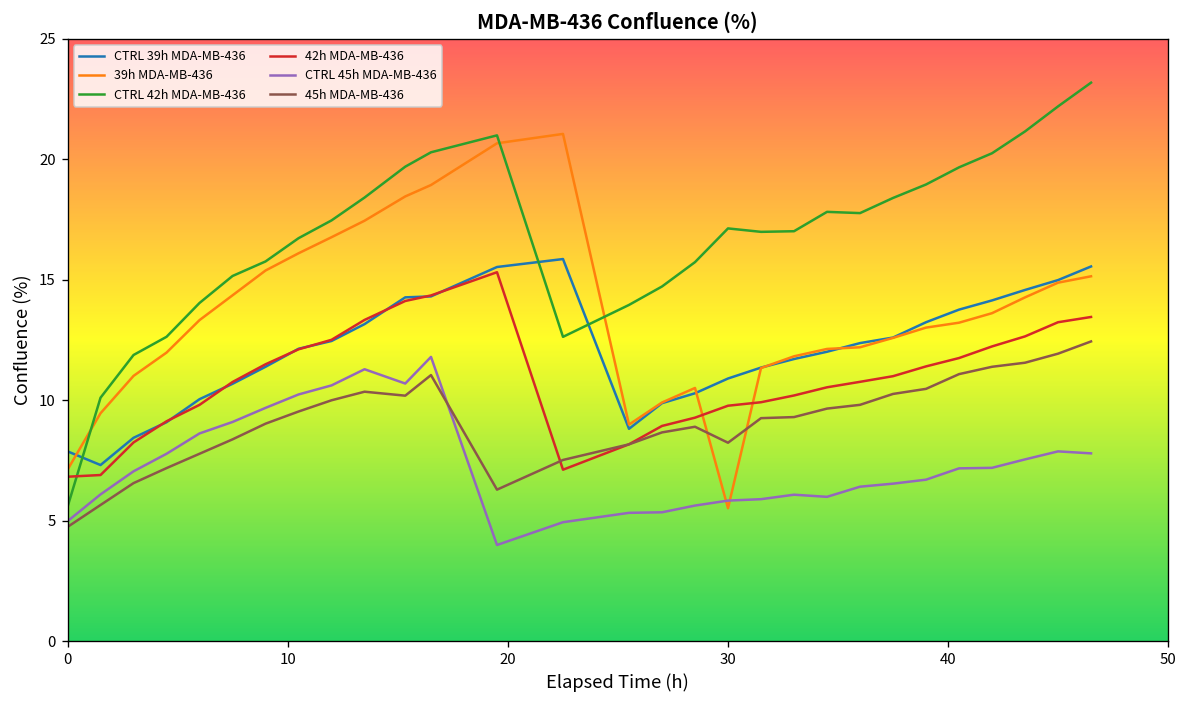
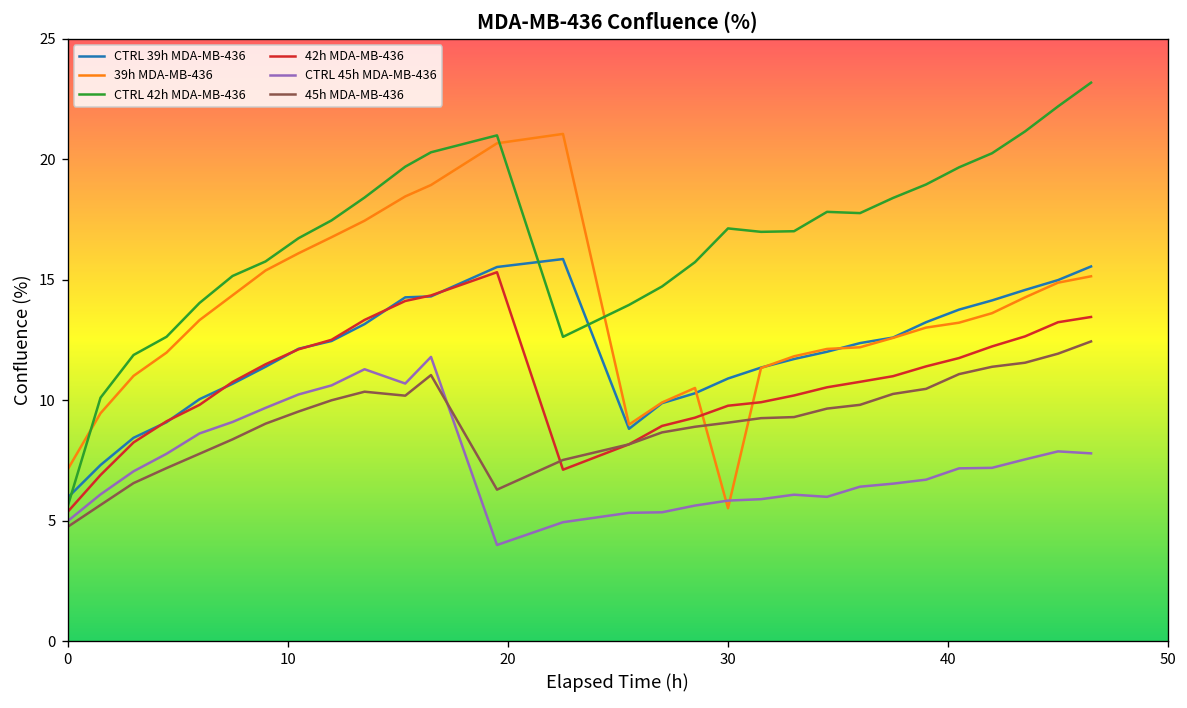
CTRL 39h MDA-MB-436, 0: 7.9 -> 6.0
42h MDA-MB-436, 0: 6.8 -> 5.4
45h MDA-MB-436, 30: 8.2 -> 9.1
